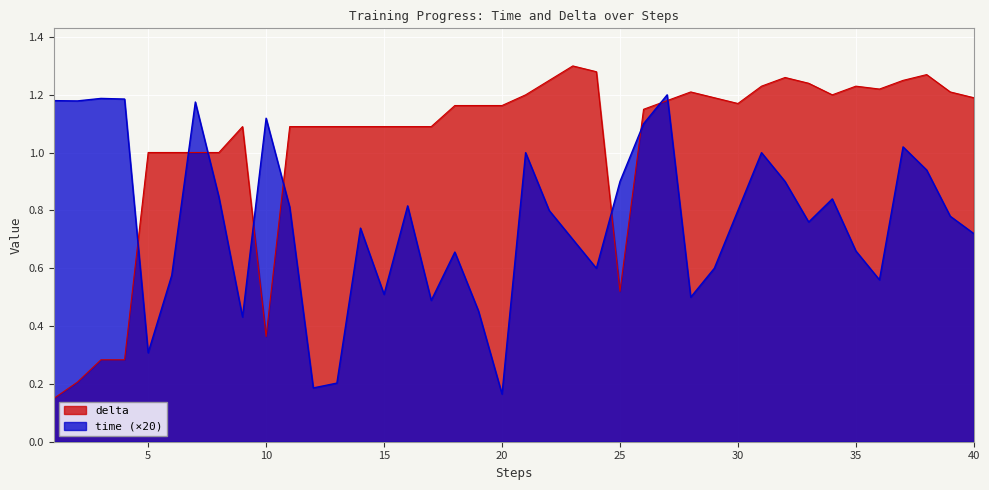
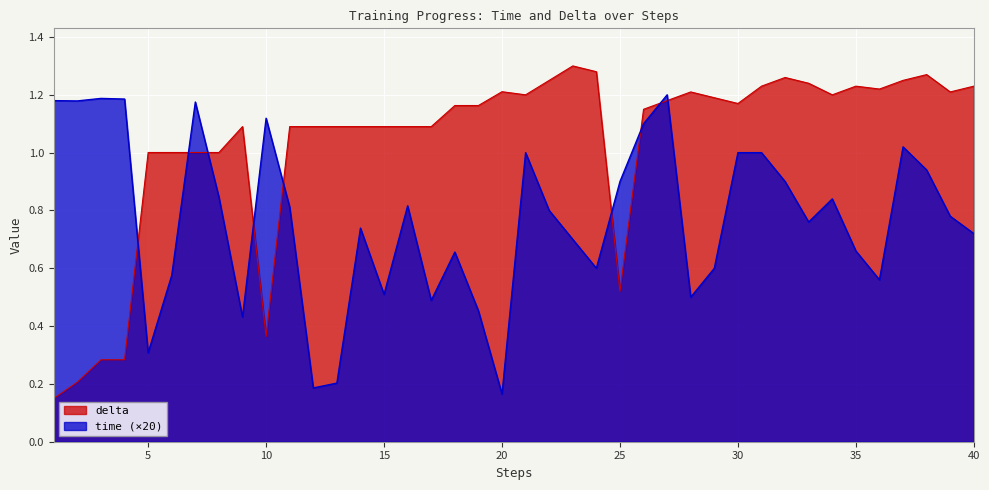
delta, 20: 1.16 -> 1.21
time (×20), 30: 0.80 -> 1.00
delta, 40: 1.19 -> 1.23
